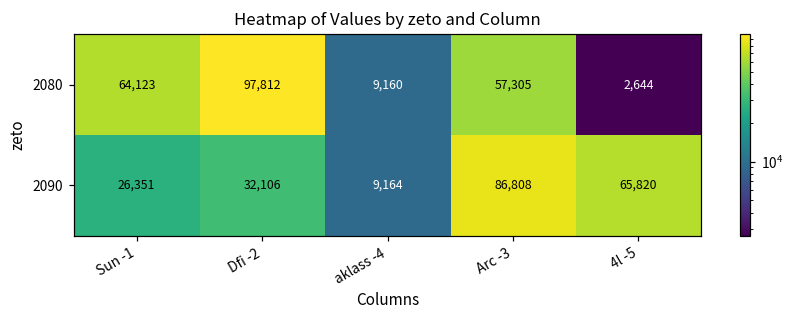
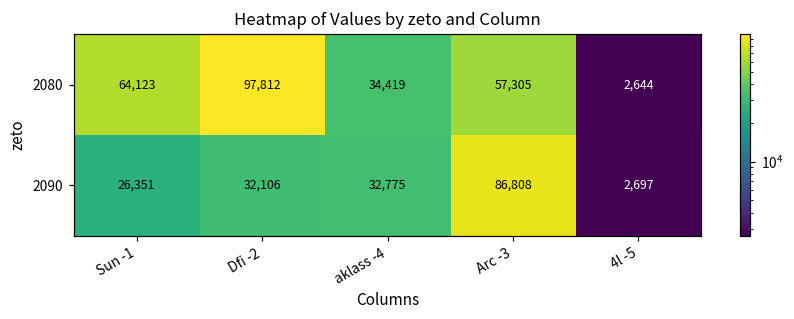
2080, aklass -4: 9,160 -> 34,419
2090, aklass -4: 9,164 -> 32,775
2090, 4l -5: 65,820 -> 2,697
